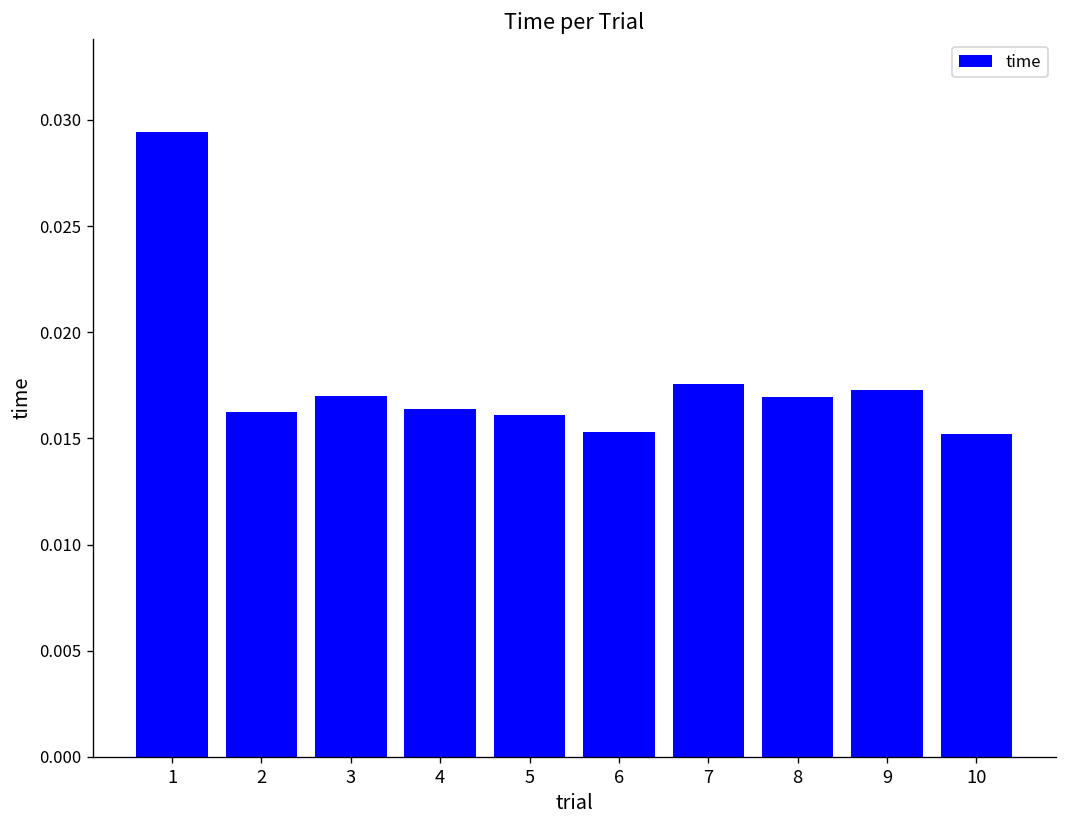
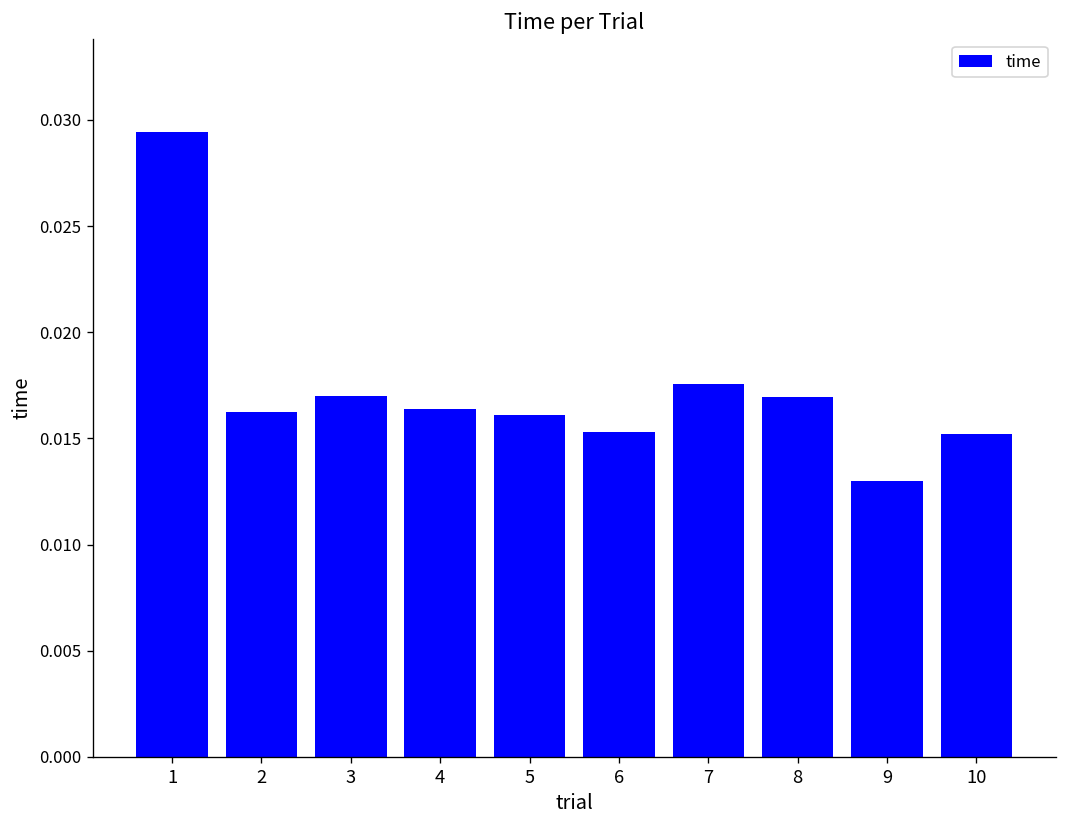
9: 0.0173 -> 0.0130
